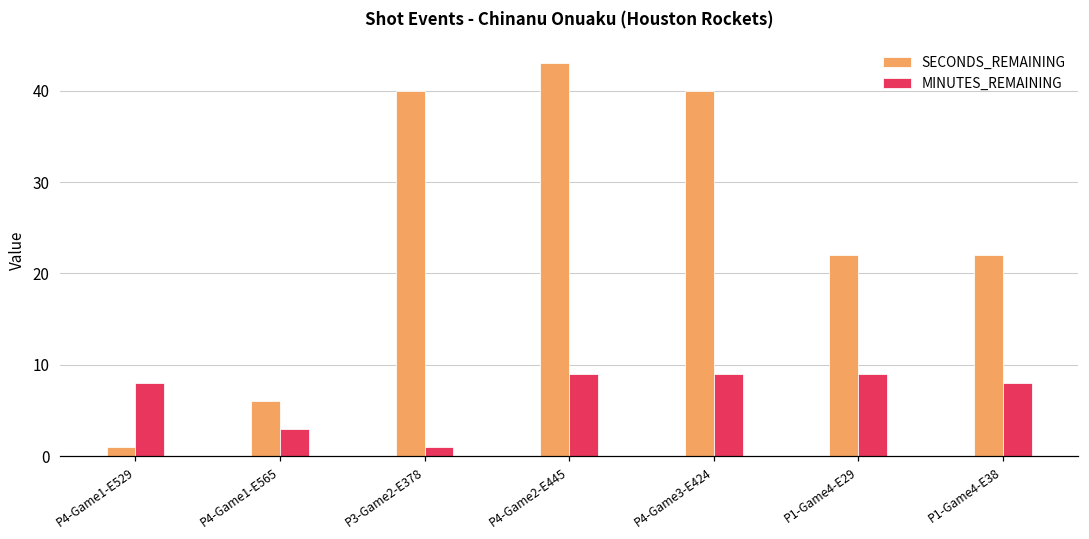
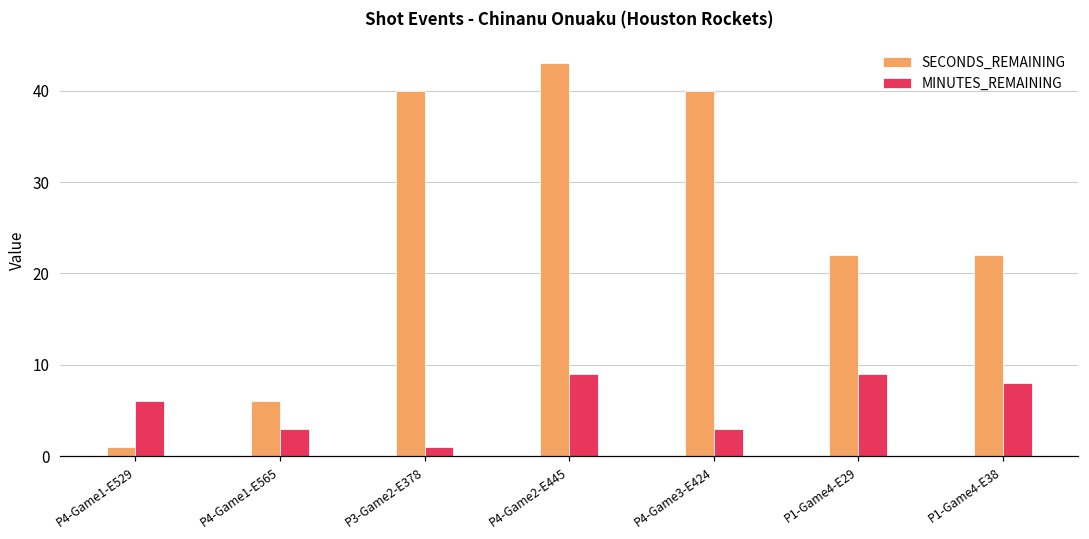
MINUTES_REMAINING, P4-Game1-E529: 8 -> 6
MINUTES_REMAINING, P4-Game3-E424: 9 -> 3
